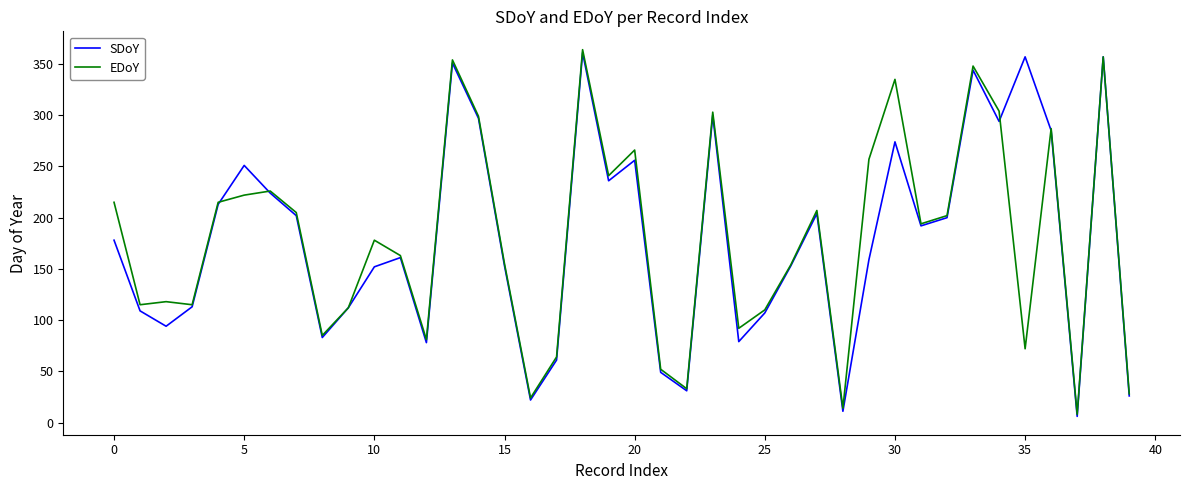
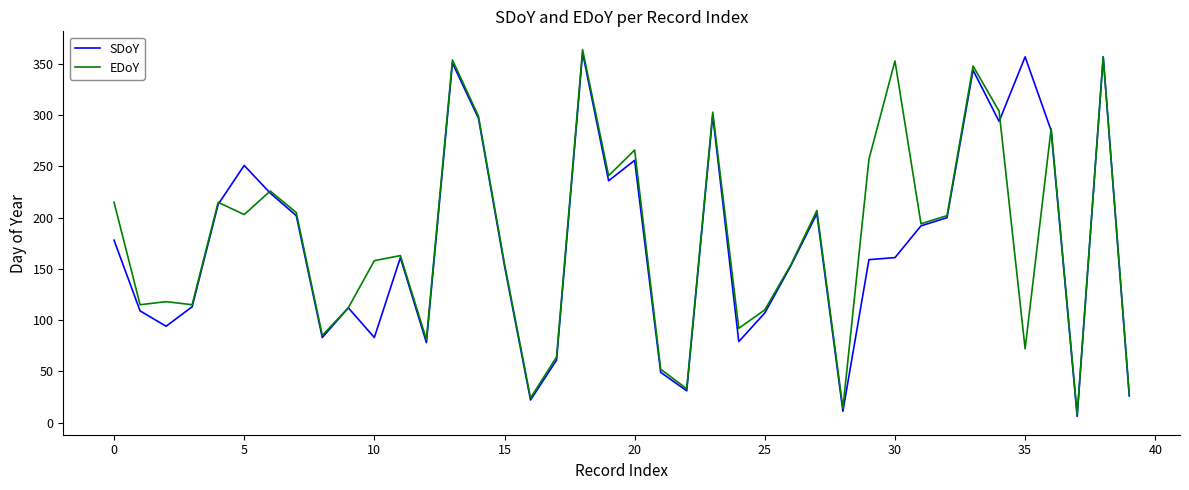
EDoY, 5: 222 -> 203
SDoY, 10: 152 -> 83
EDoY, 10: 178 -> 158
SDoY, 30: 274 -> 161
EDoY, 30: 335 -> 353
